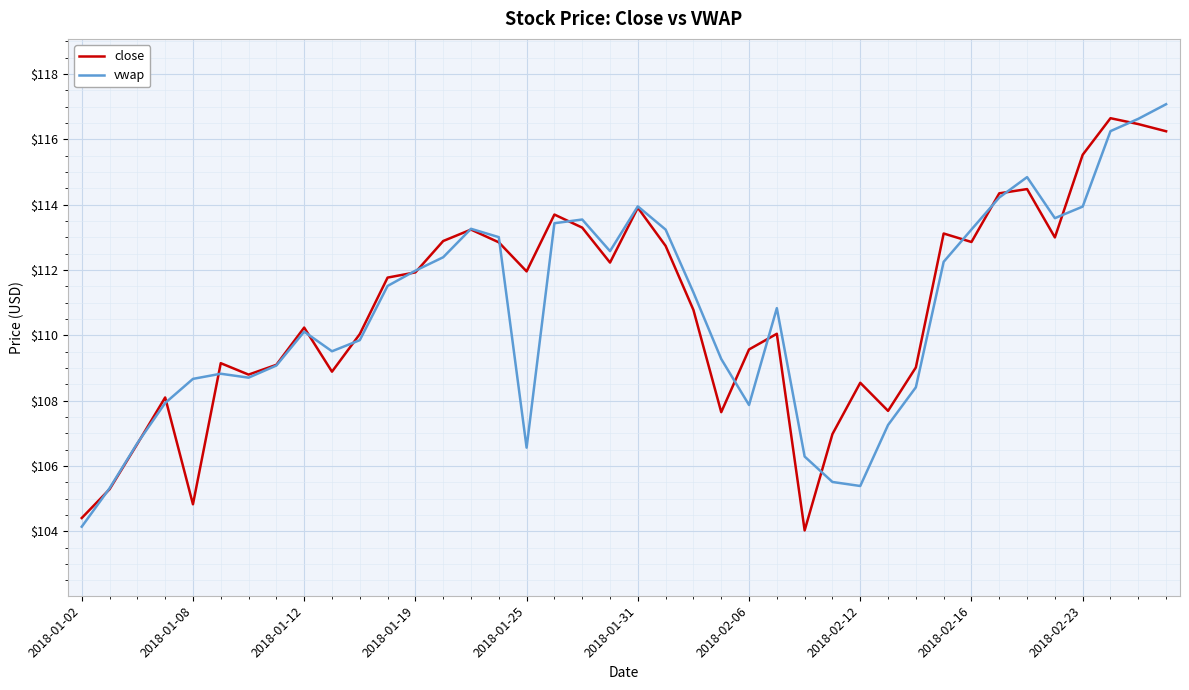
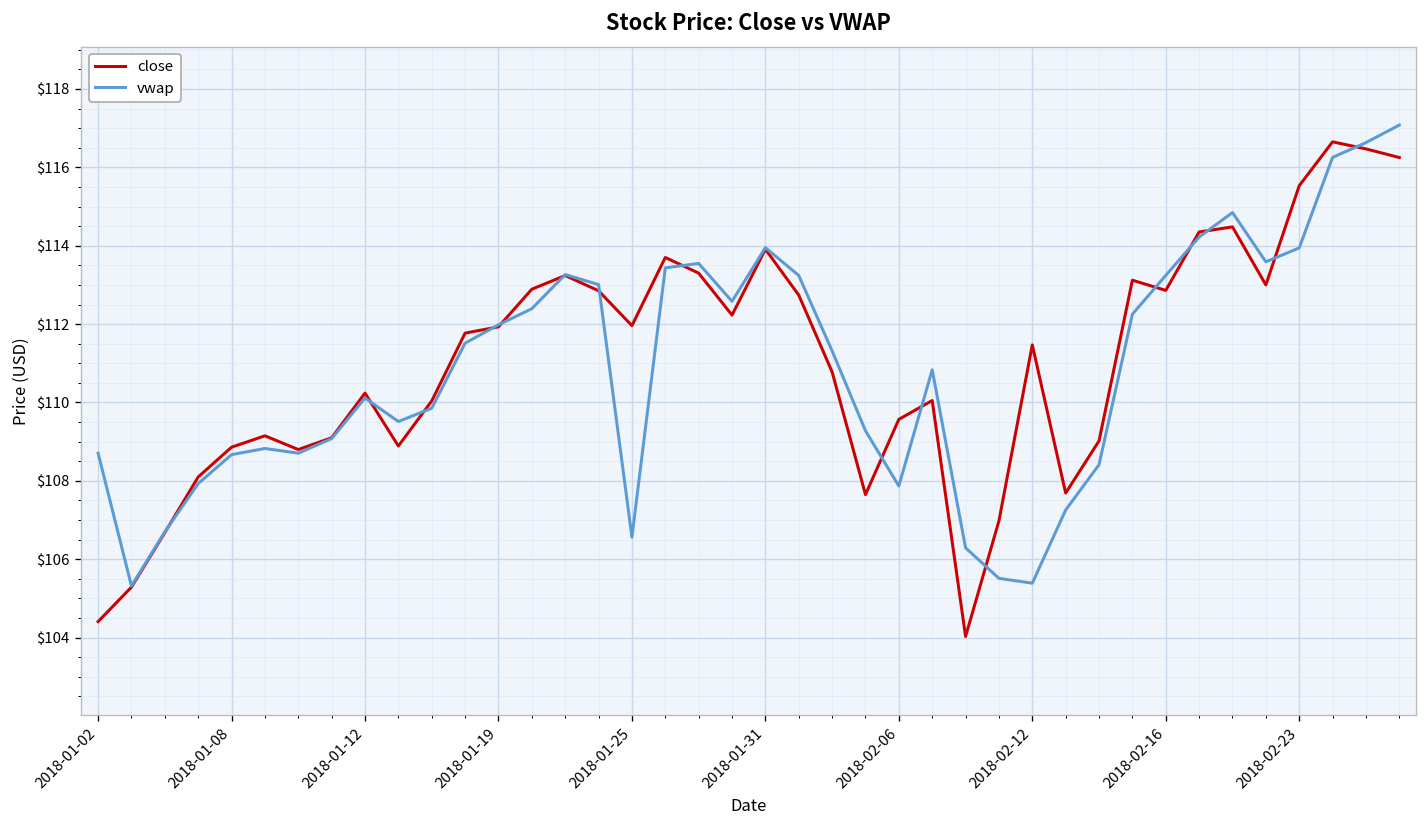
vwap, 2018-01-02: $104.1 -> $108.7
close, 2018-01-08: $104.8 -> $108.9
close, 2018-02-12: $108.6 -> $111.5
